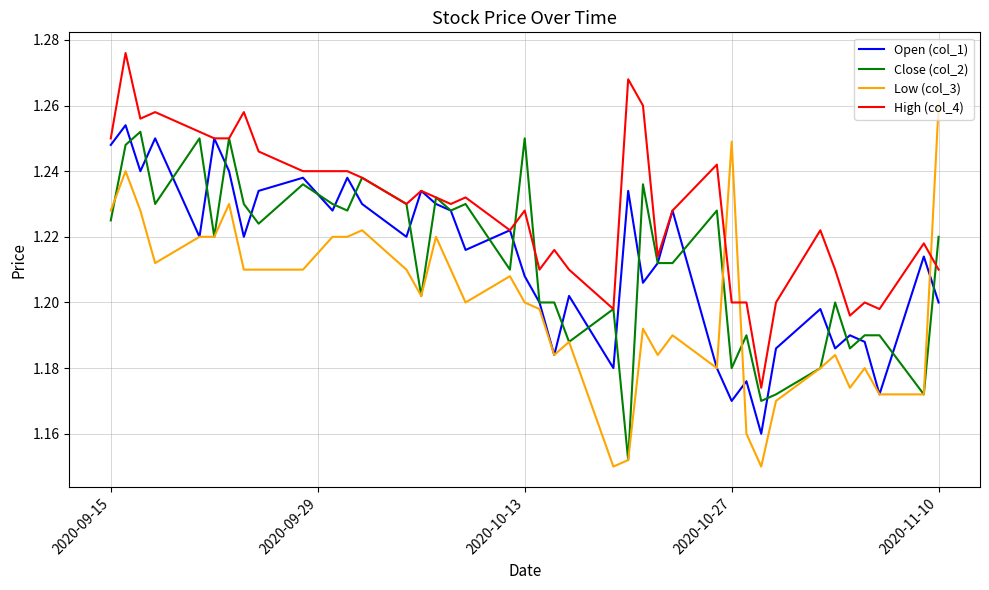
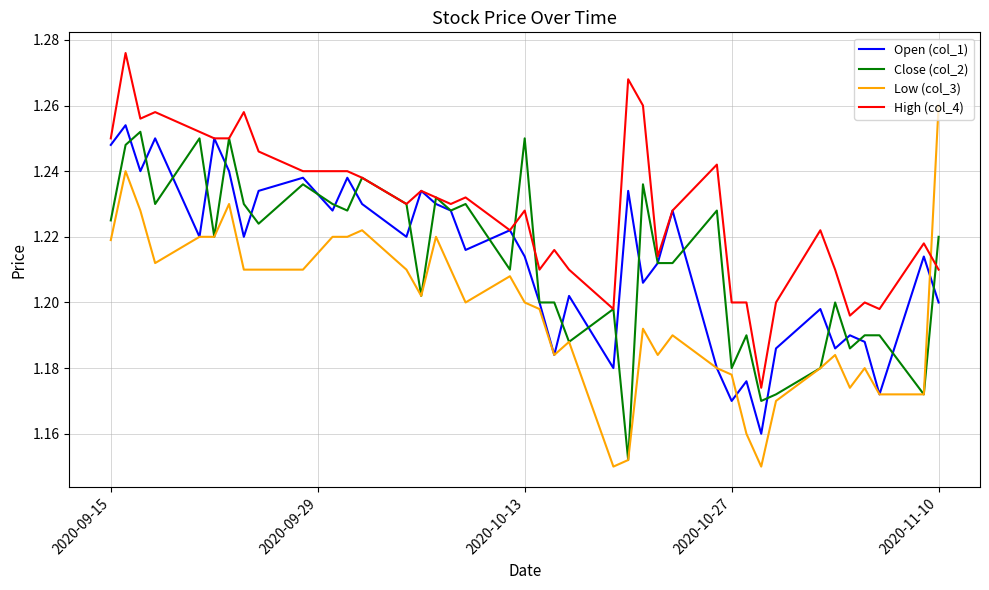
Low (col_3), 2020-09-15: 1.228 -> 1.219
Open (col_1), 2020-10-13: 1.208 -> 1.214
Low (col_3), 2020-10-27: 1.249 -> 1.178
